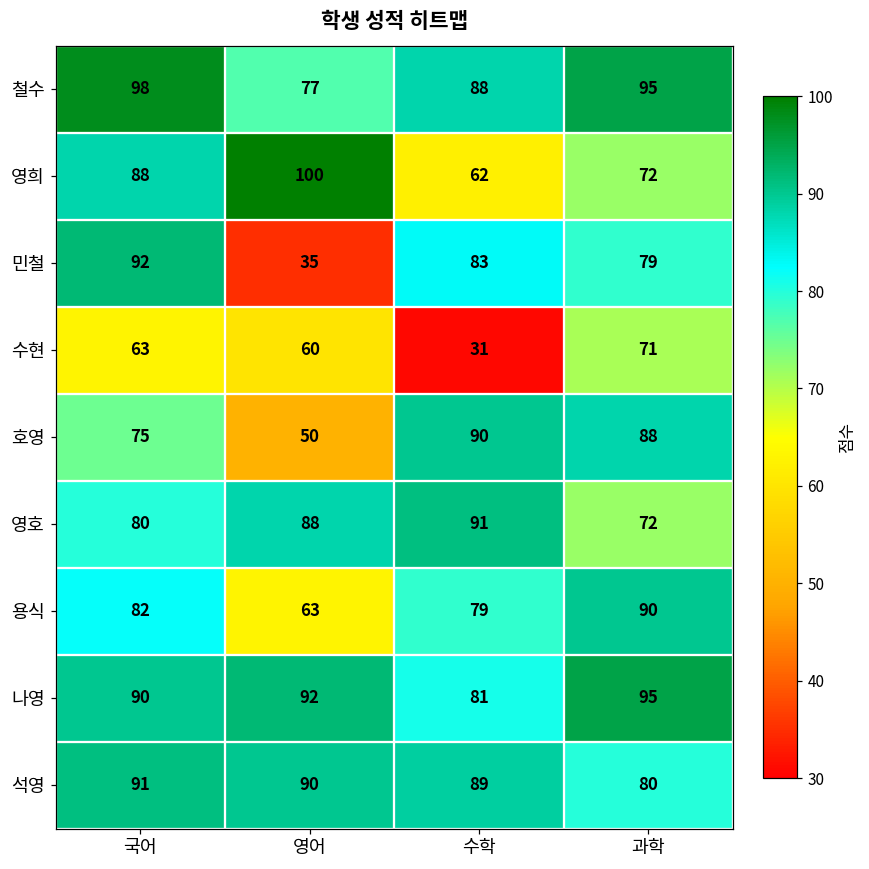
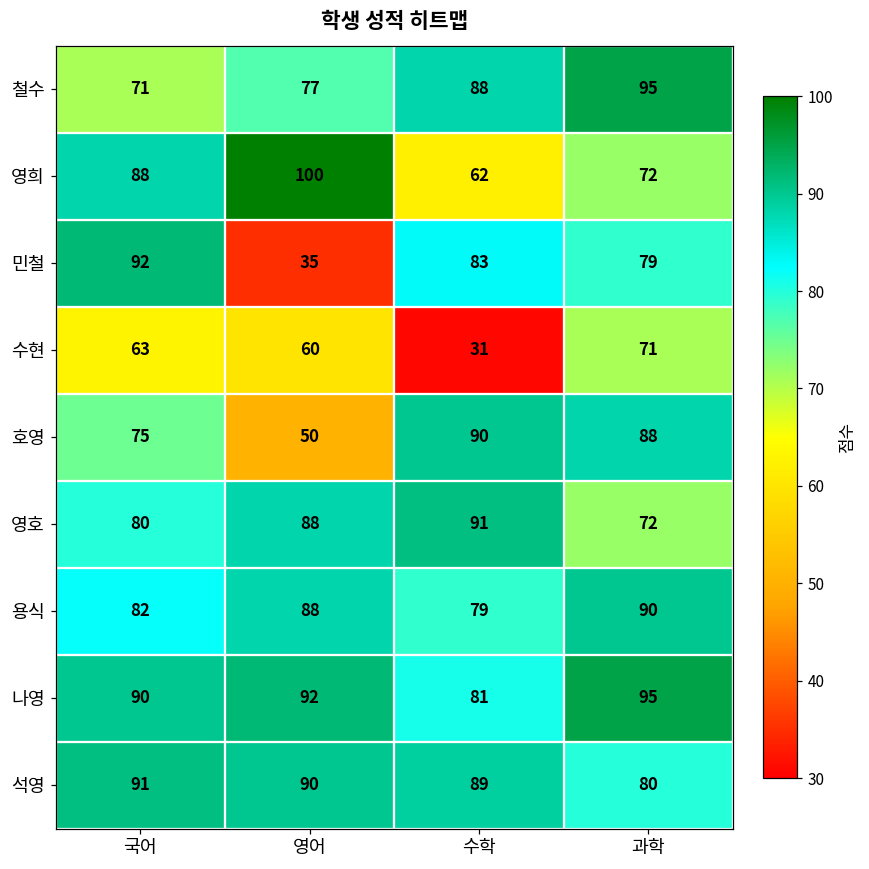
철수, 국어: 98 -> 71
용식, 영어: 63 -> 88
